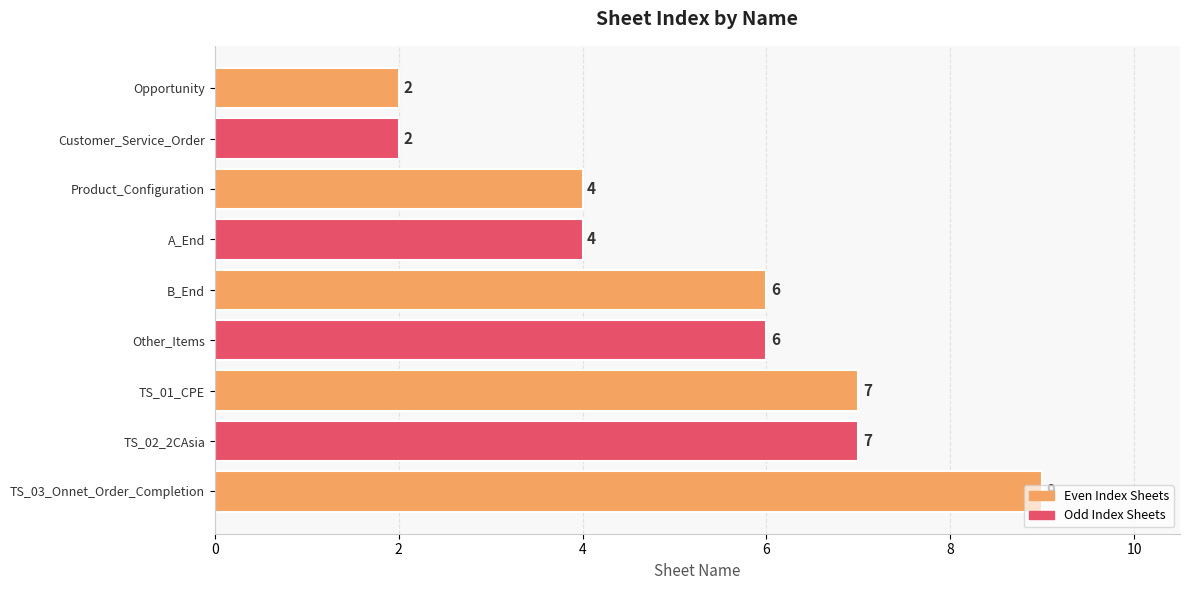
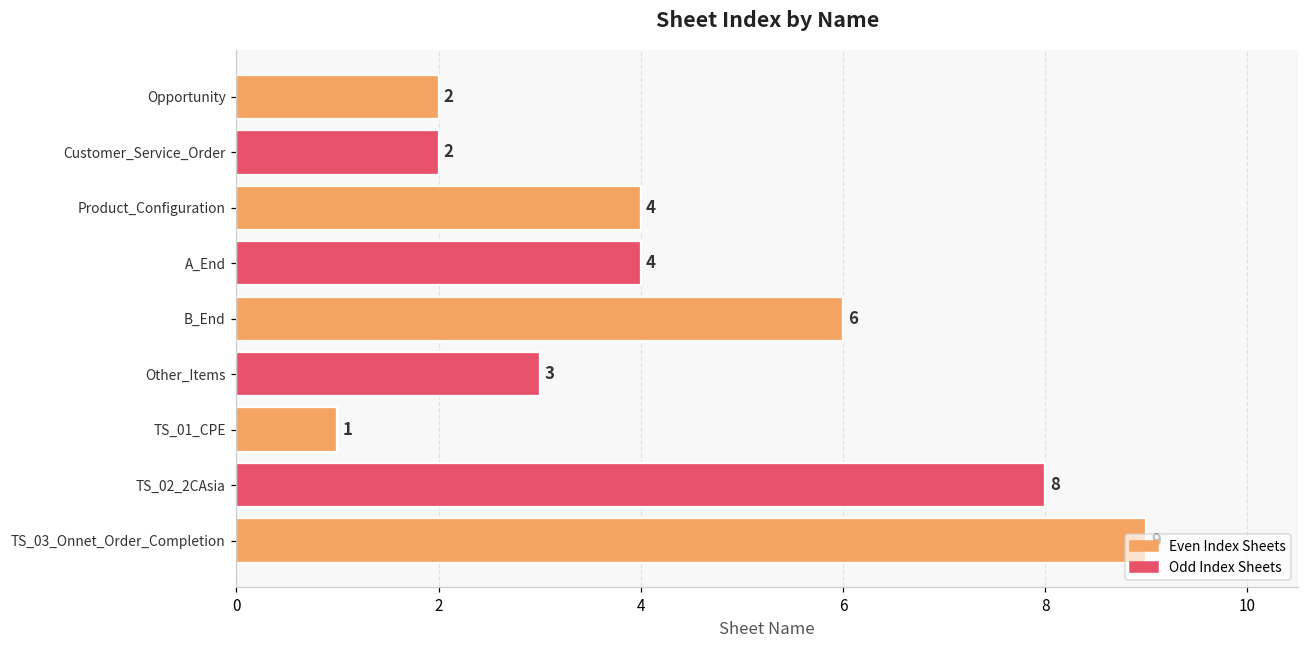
Other_Items: 6 -> 3
TS_01_CPE: 7 -> 1
TS_02_2CAsia: 7 -> 8
